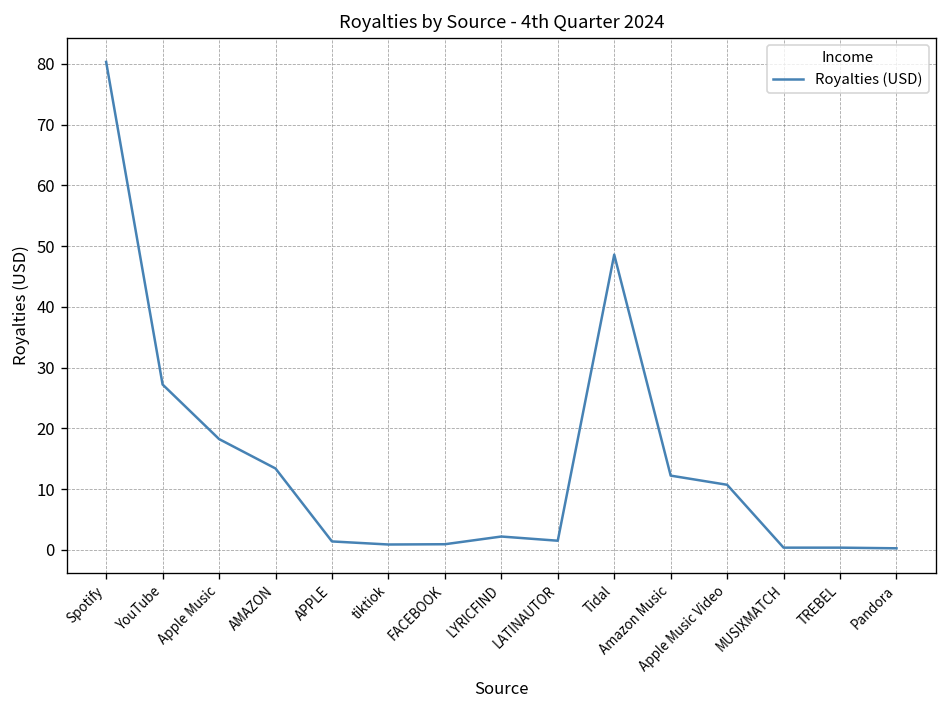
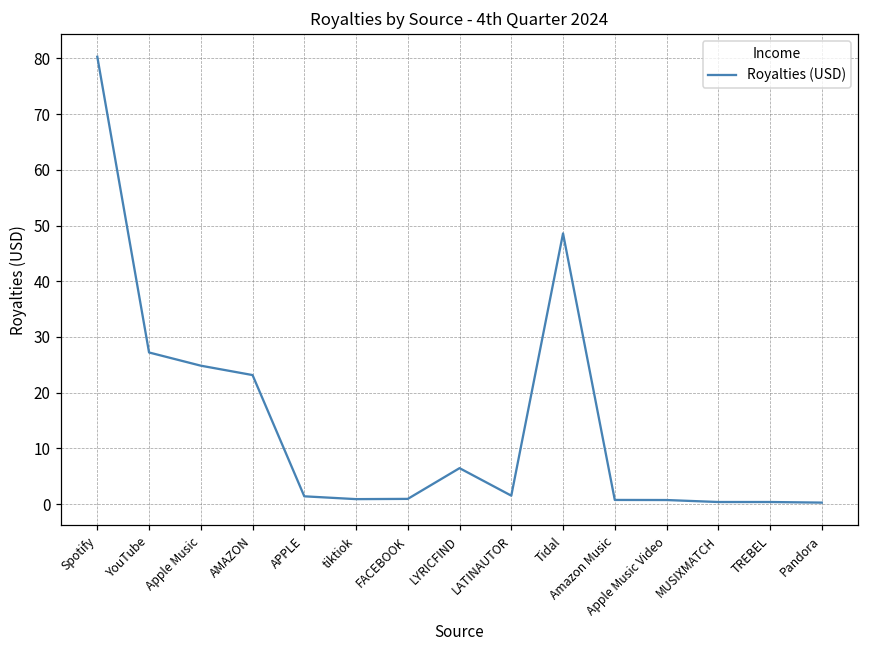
Apple Music: 18 -> 25
AMAZON: 13 -> 23
LYRICFIND: 2 -> 6
Amazon Music: 12 -> 1
Apple Music Video: 11 -> 1
